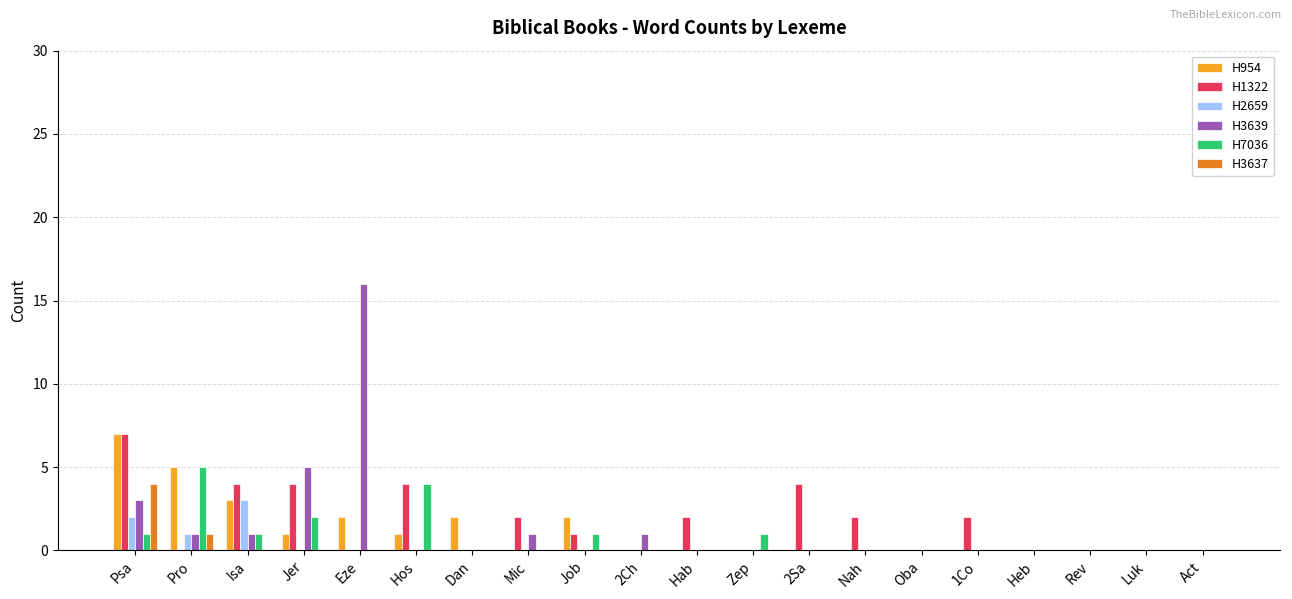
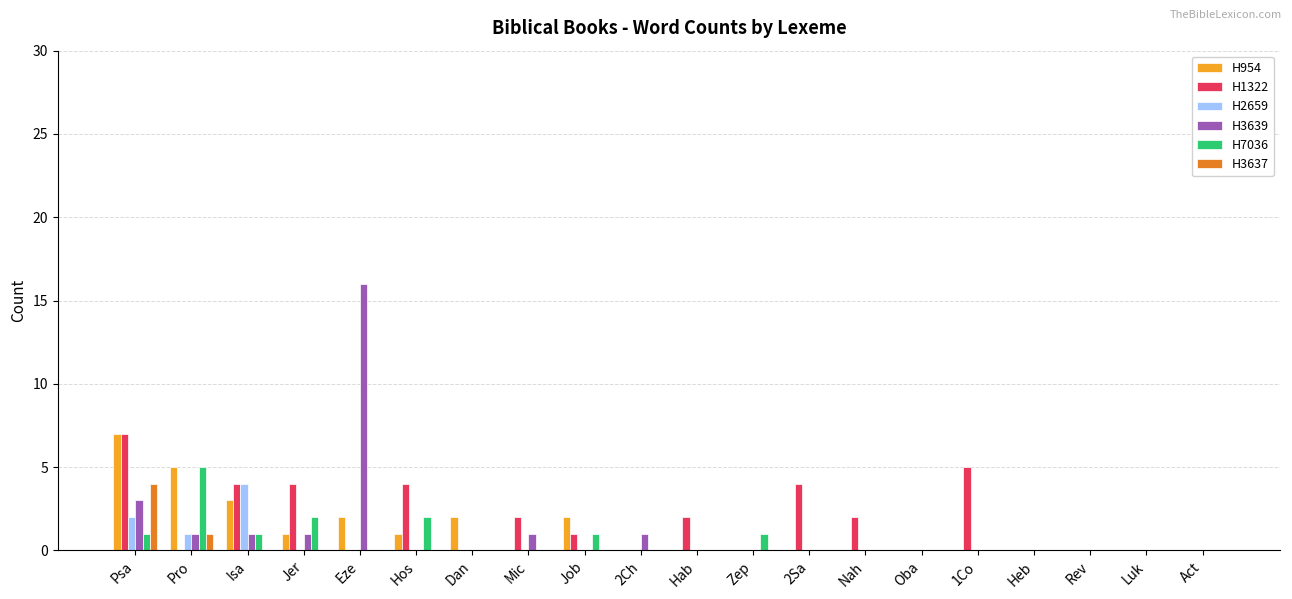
H2659, Isa: 3 -> 4
H3639, Jer: 5 -> 1
H7036, Hos: 4 -> 2
H1322, 1Co: 2 -> 5
